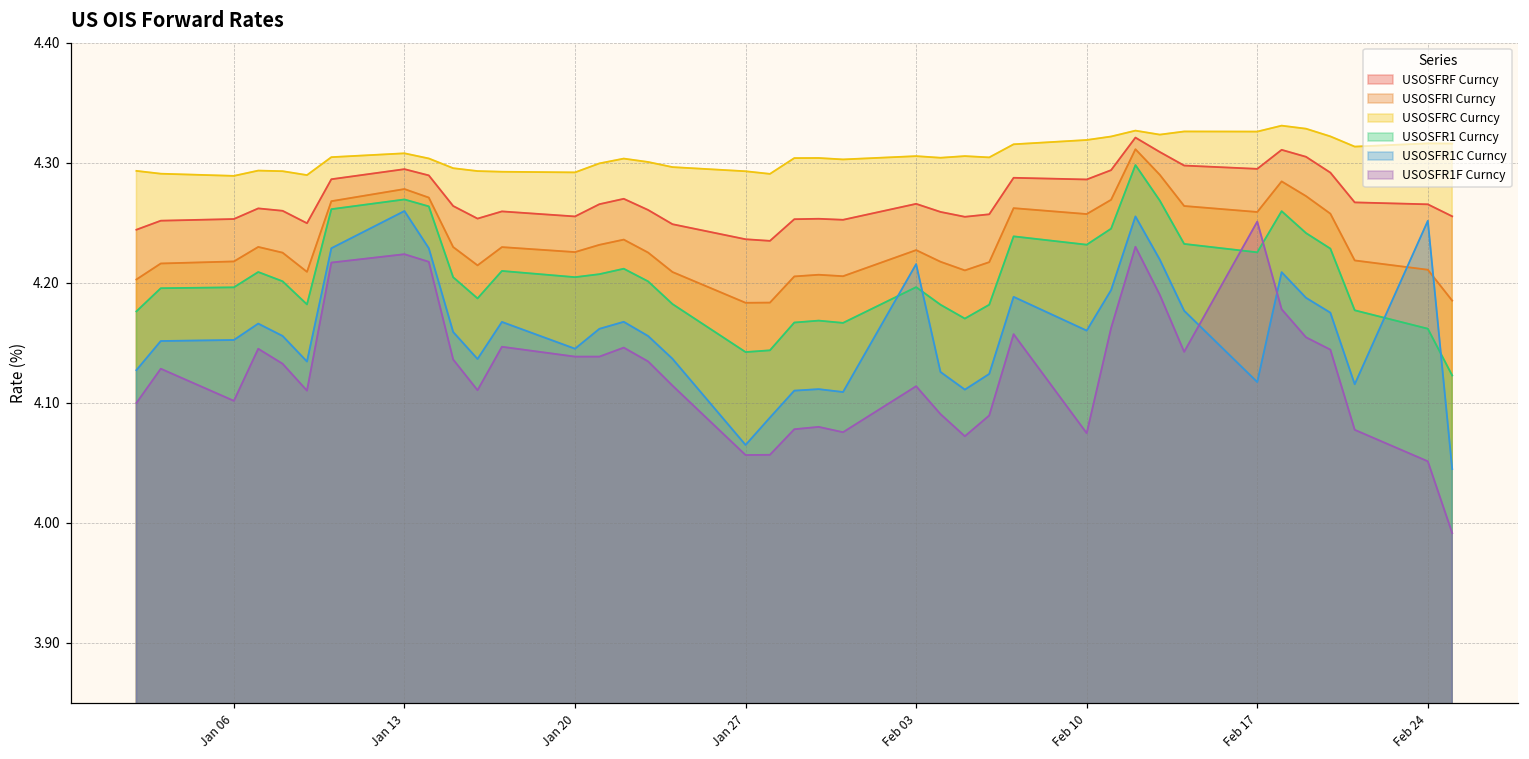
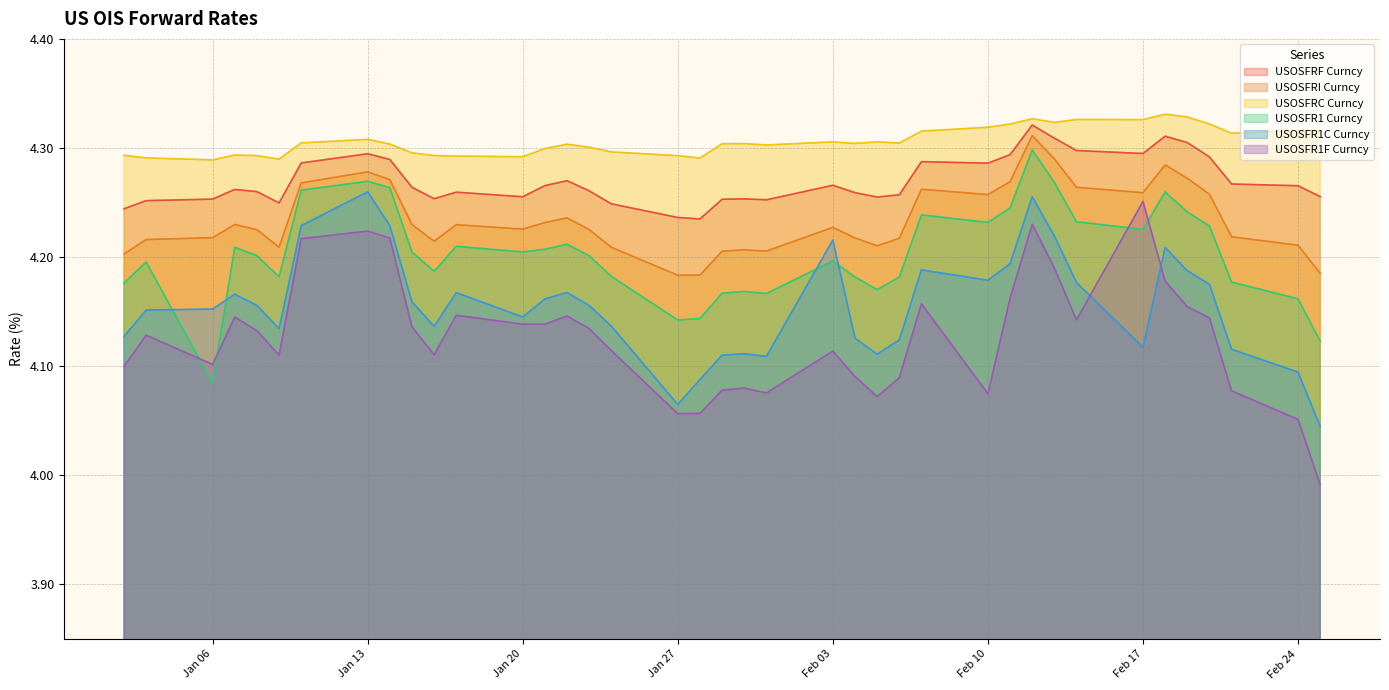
USOSFR1 Curncy, Jan 06: 4.196 -> 4.084
USOSFR1C Curncy, Feb 10: 4.160 -> 4.179
USOSFR1C Curncy, Feb 24: 4.252 -> 4.095
